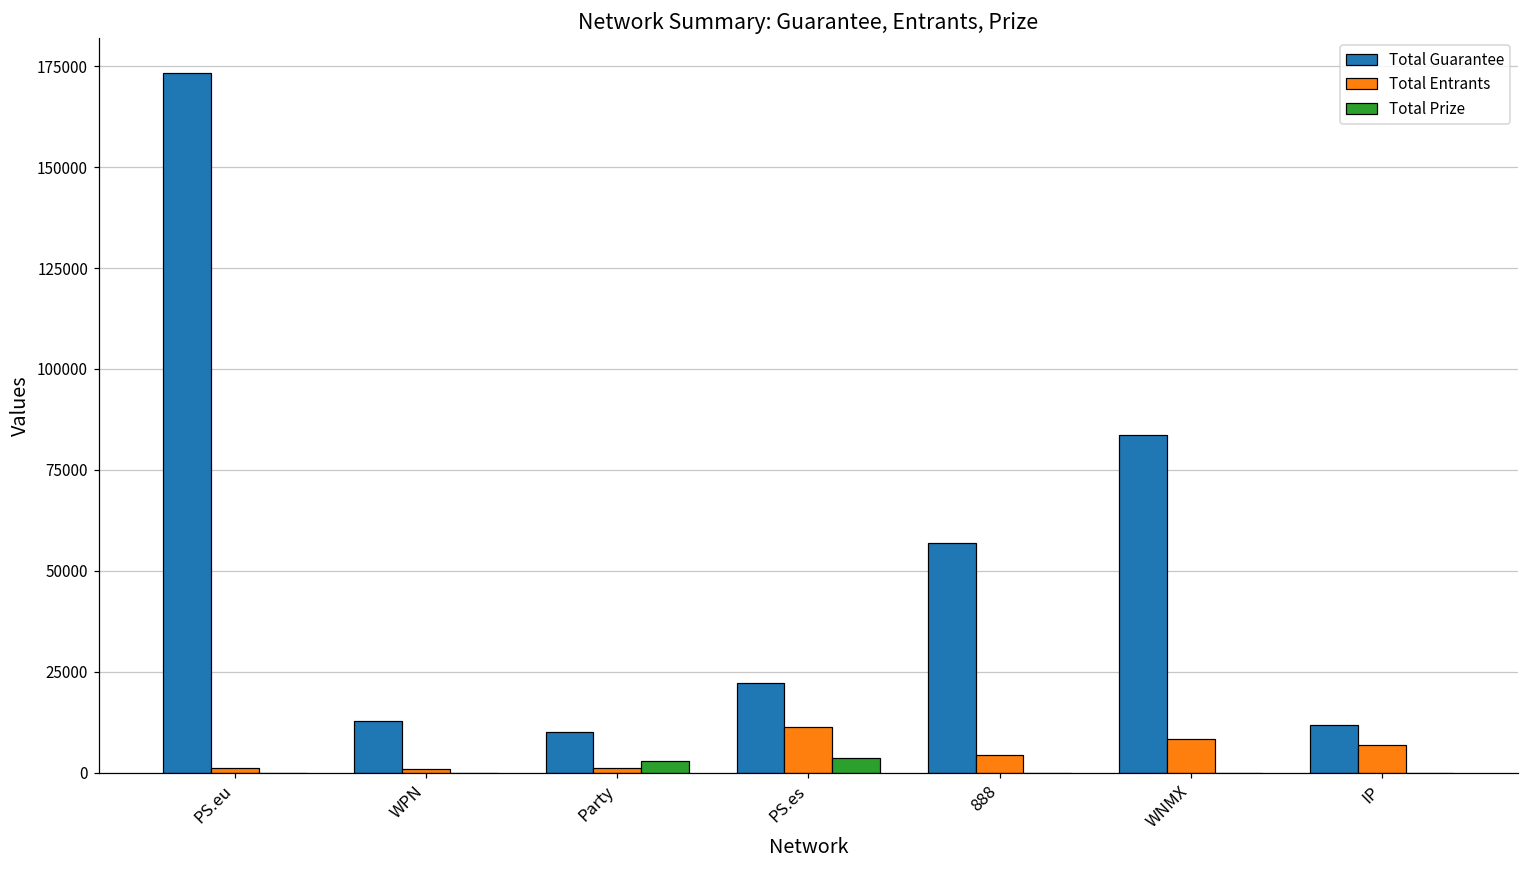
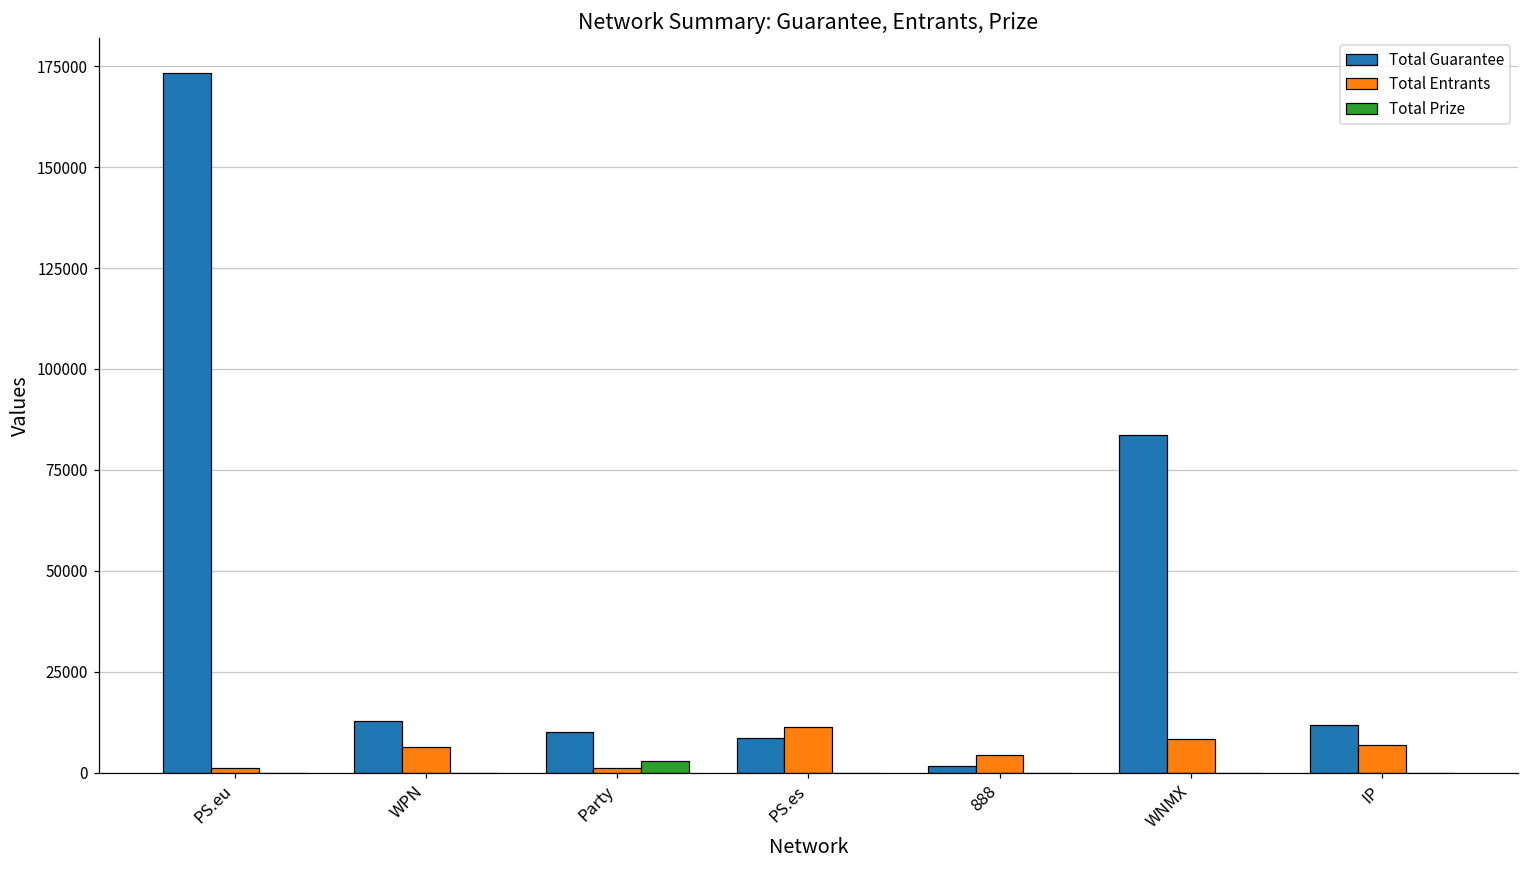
Total Entrants, WPN: 1000 -> 6000
Total Guarantee, PS.es: 22000 -> 9000
Total Prize, PS.es: 4000 -> 0
Total Guarantee, 888: 57000 -> 2000
